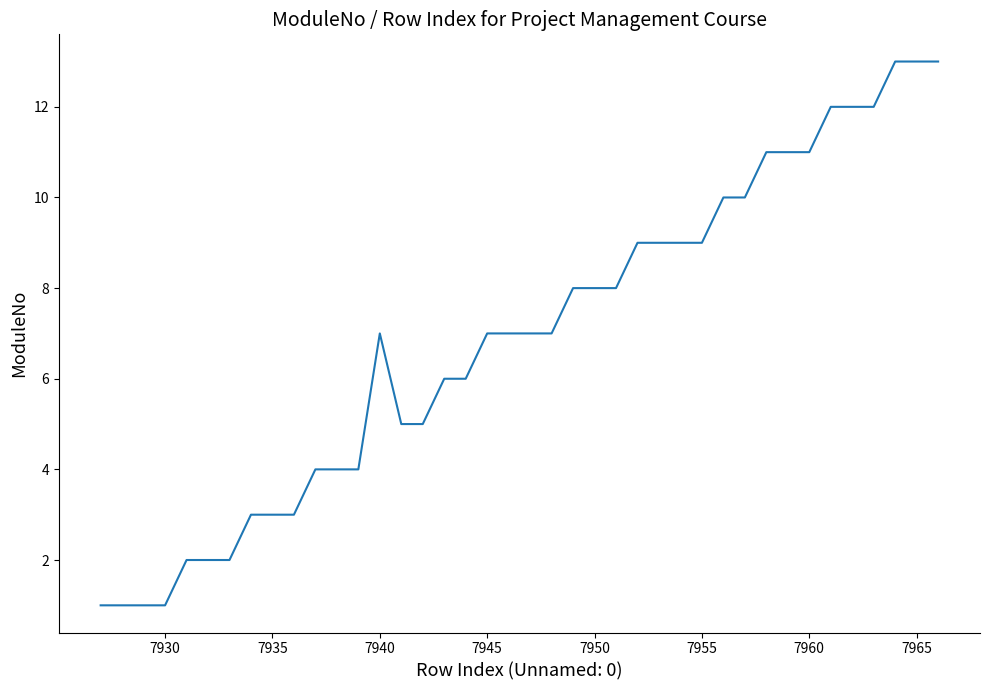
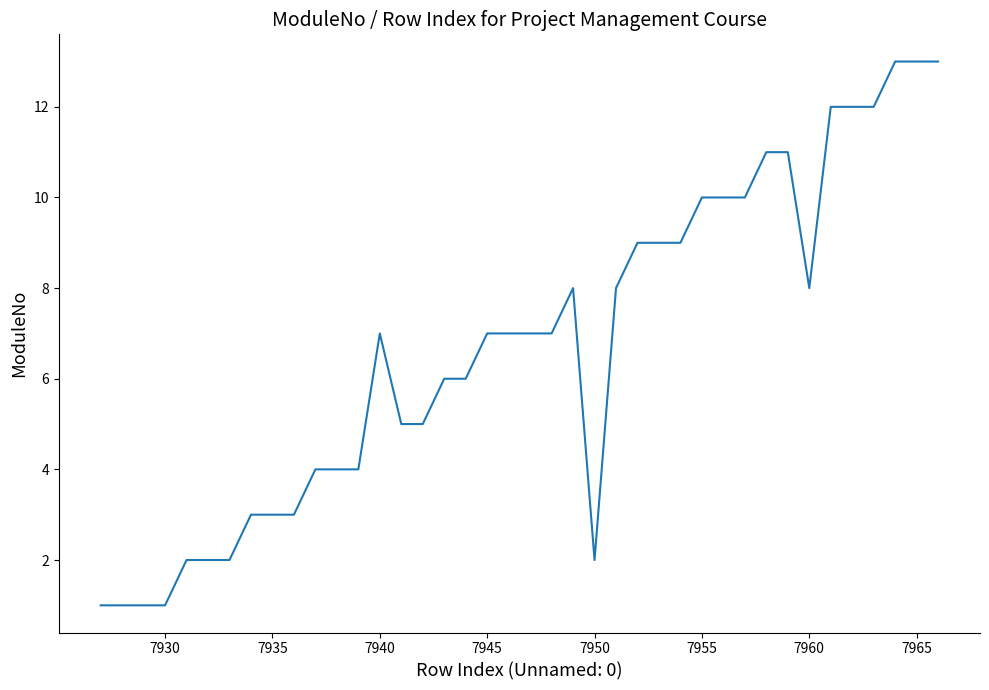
7950: 8 -> 2
7955: 9 -> 10
7960: 11 -> 8
